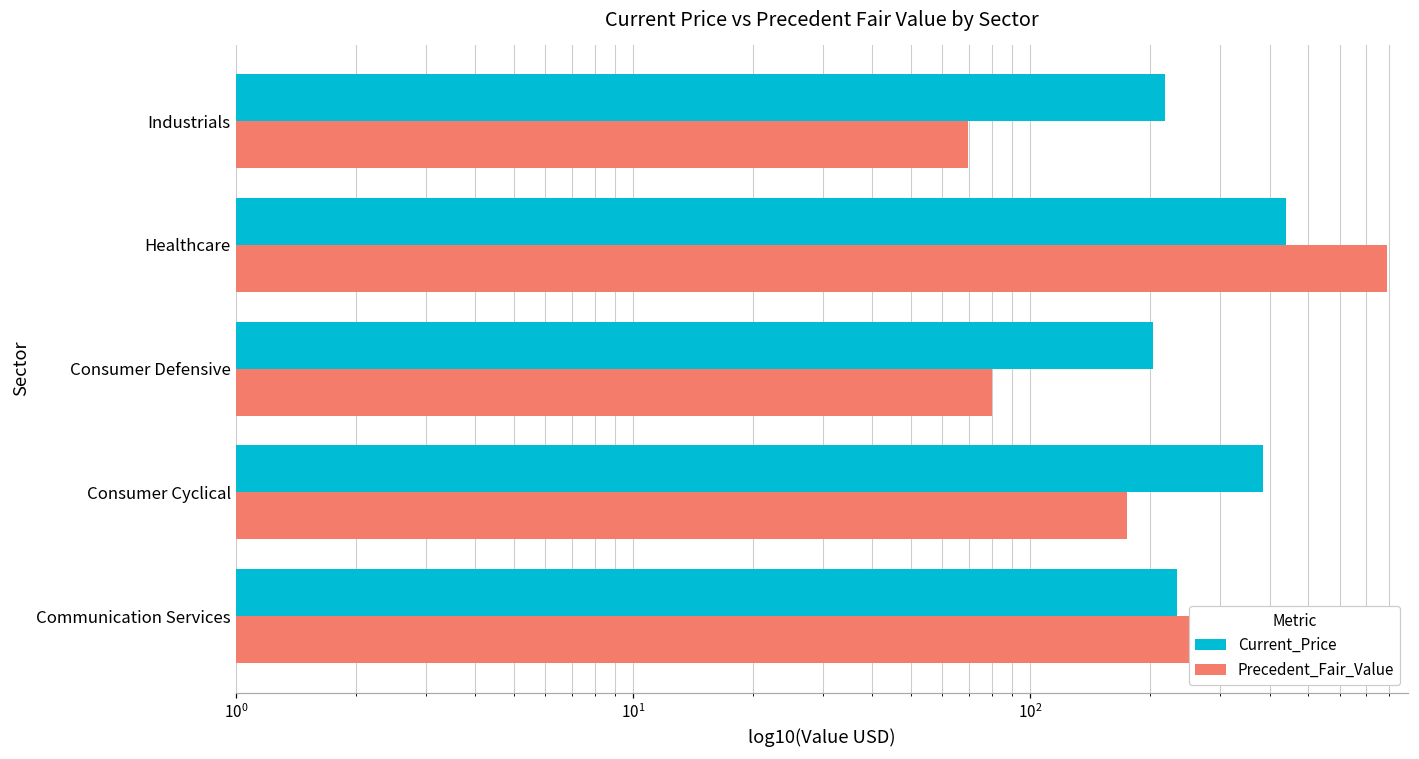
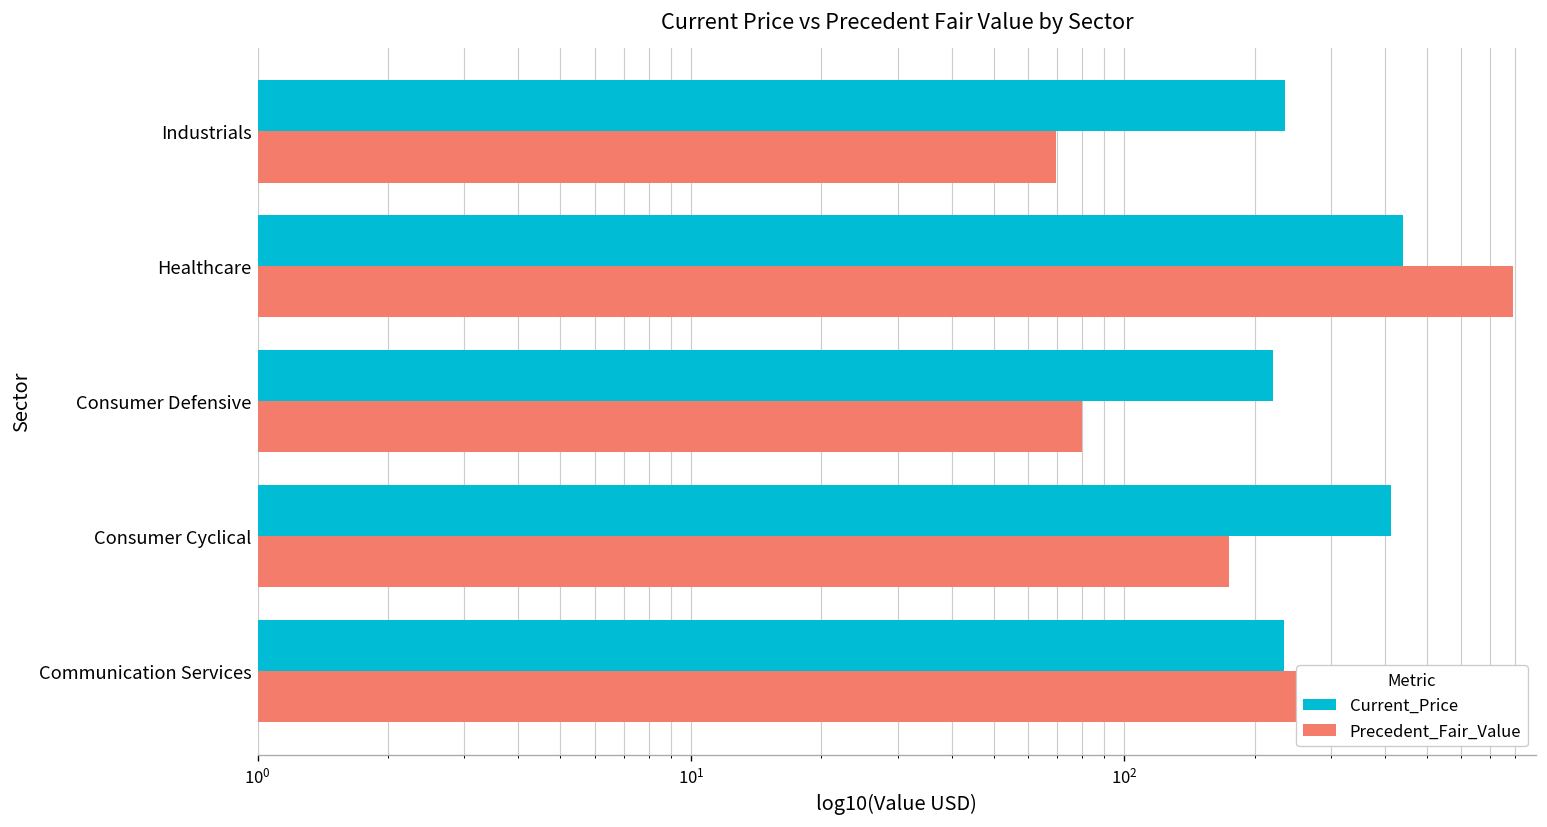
Current_Price, Industrials: 220 -> 230
Current_Price, Consumer Defensive: 200 -> 220
Current_Price, Consumer Cyclical: 390 -> 410
